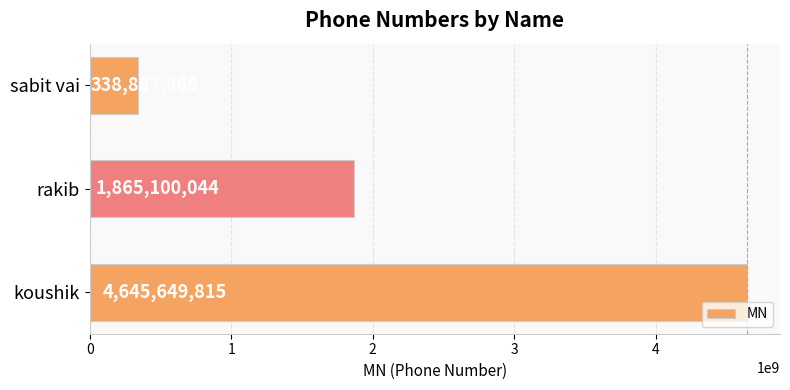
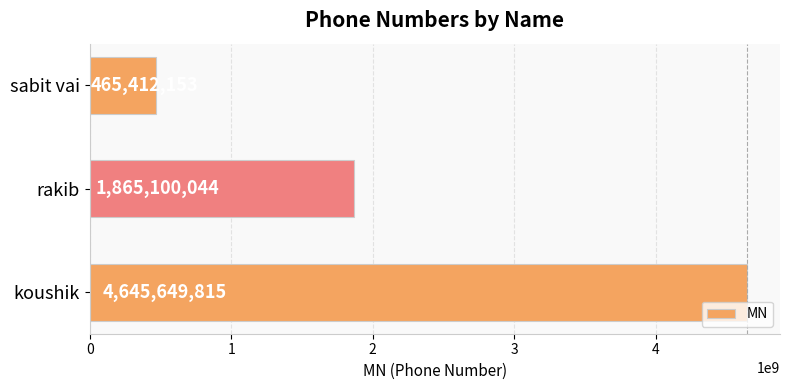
sabit vai: 340000000 -> 470000000
